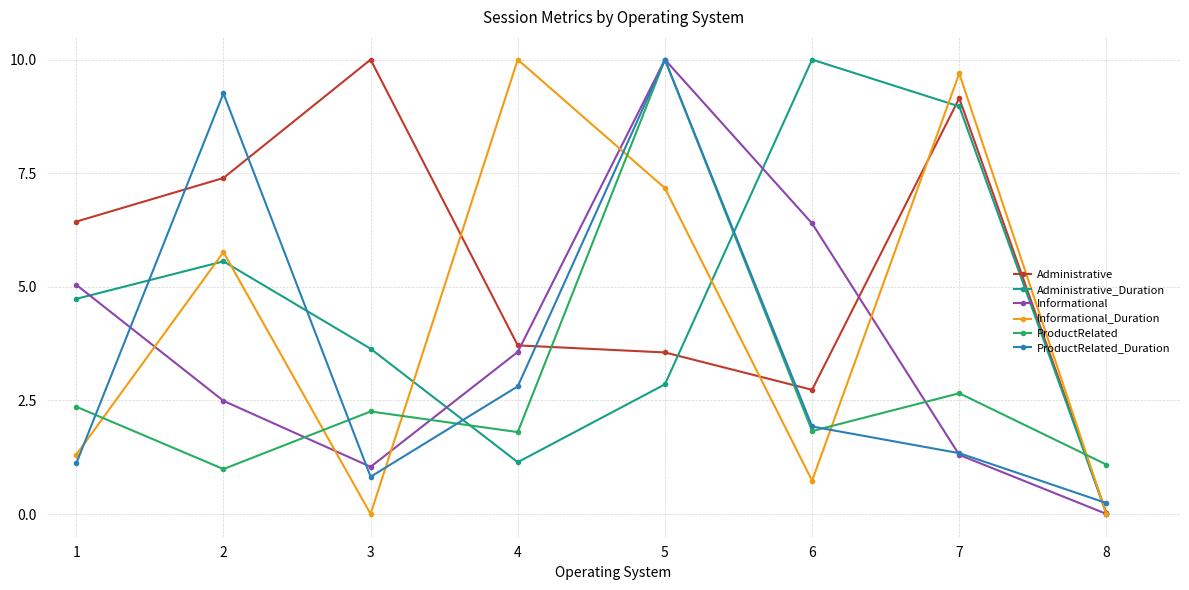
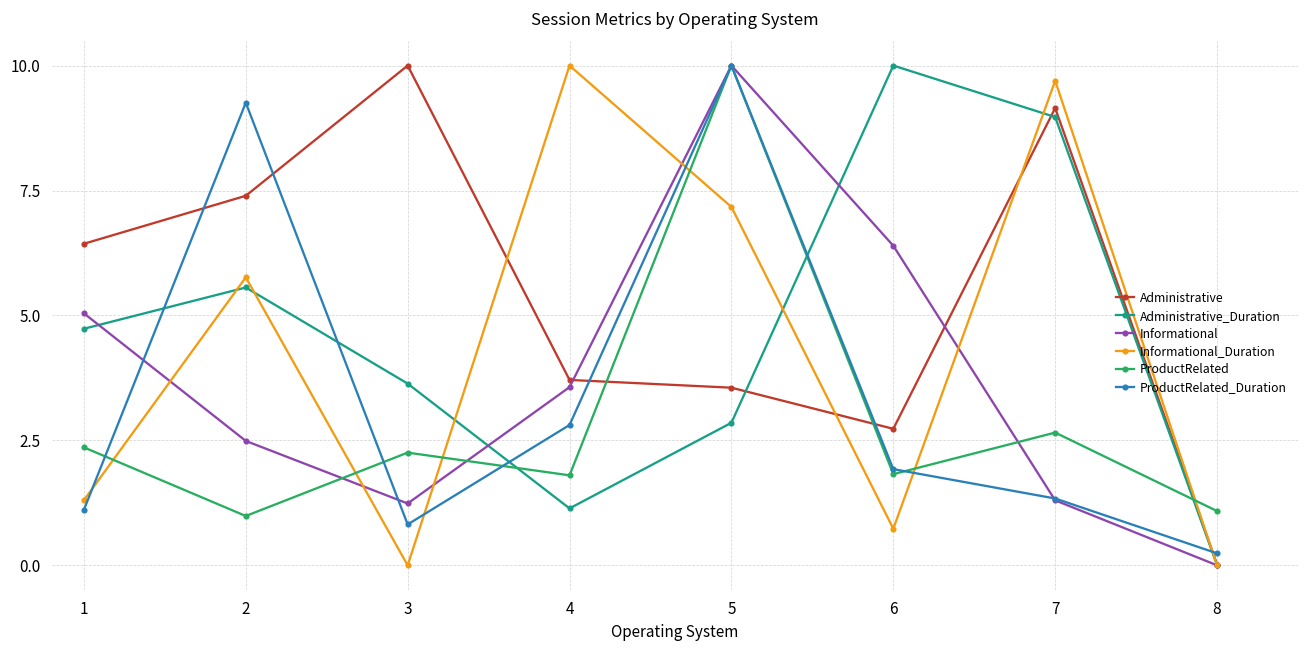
Informational, 3: 1.0 -> 1.2
